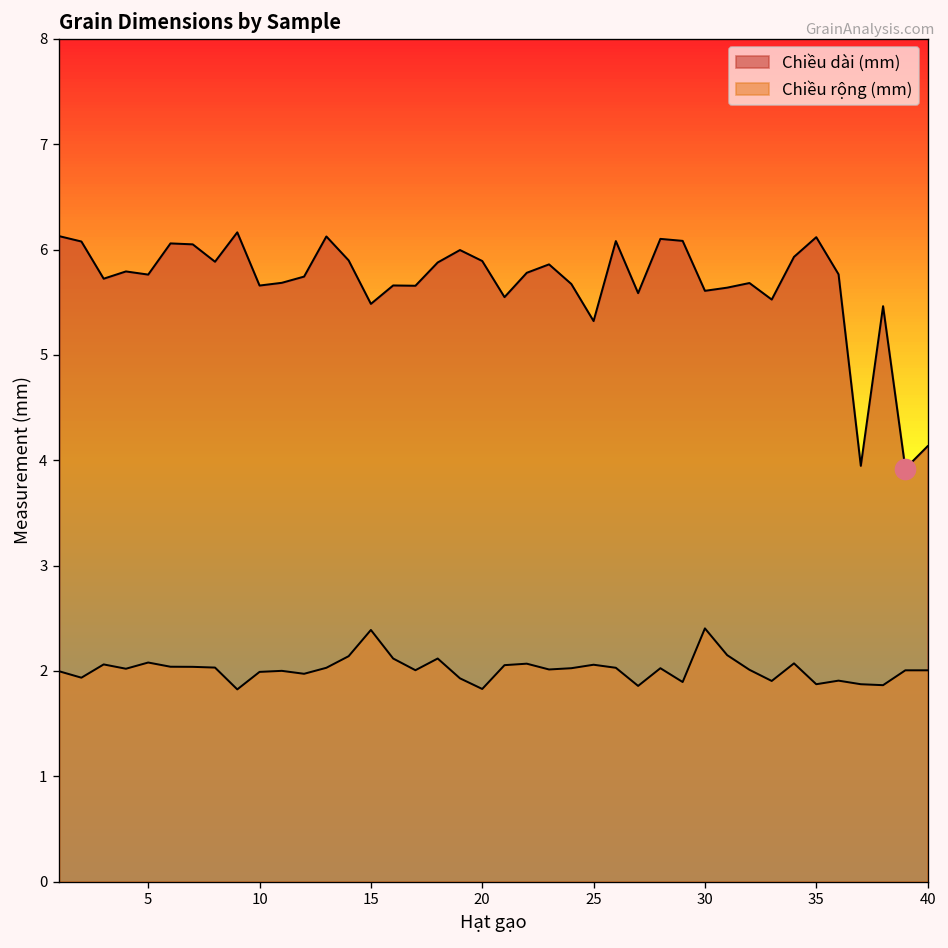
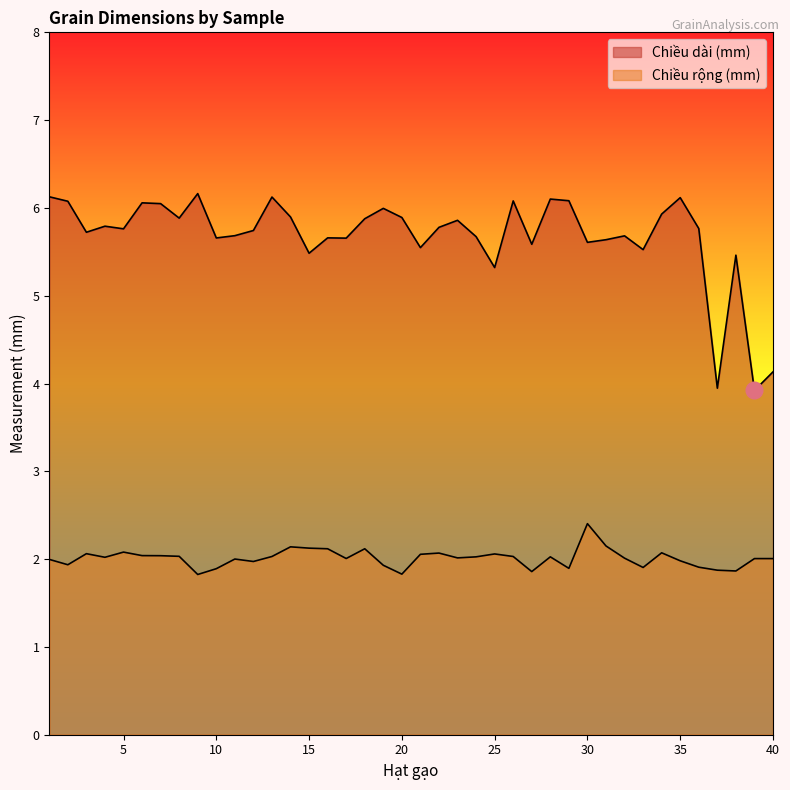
Chiều rộng (mm), 10: 2.0 -> 1.9
Chiều rộng (mm), 15: 2.4 -> 2.1
Chiều rộng (mm), 35: 1.9 -> 2.0
